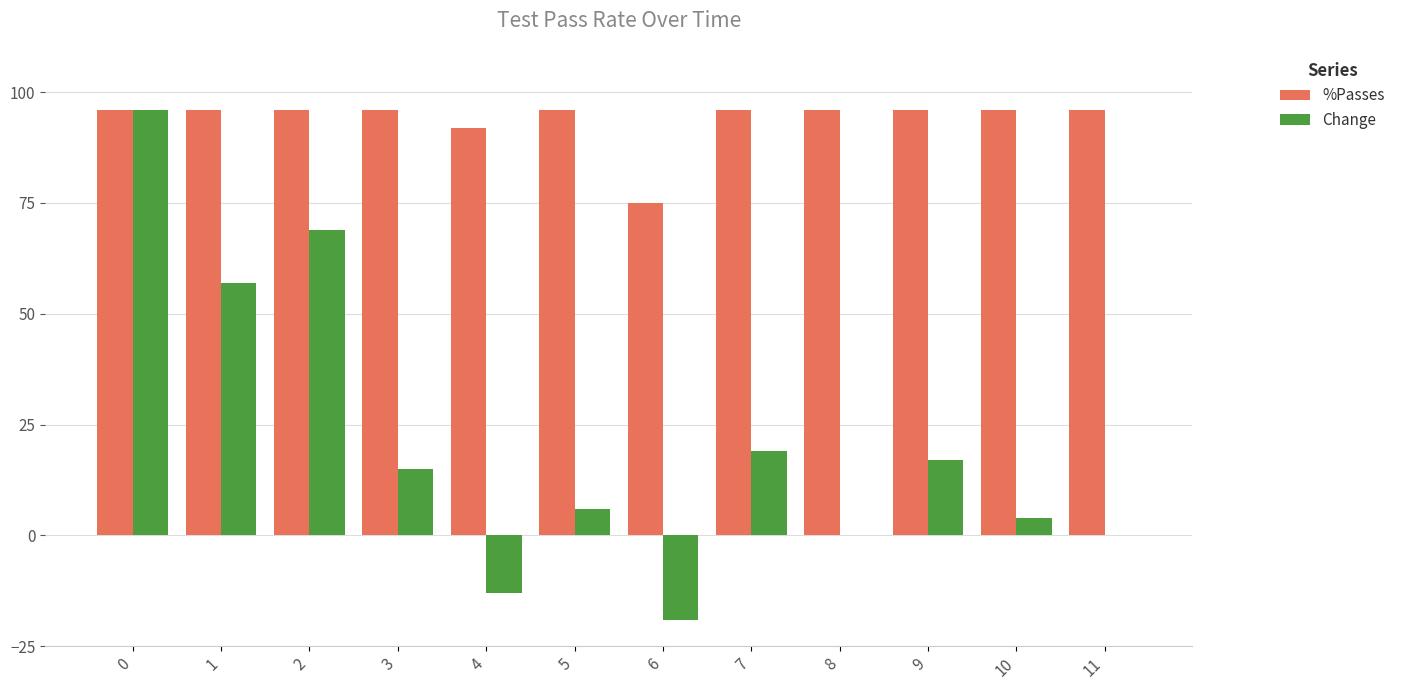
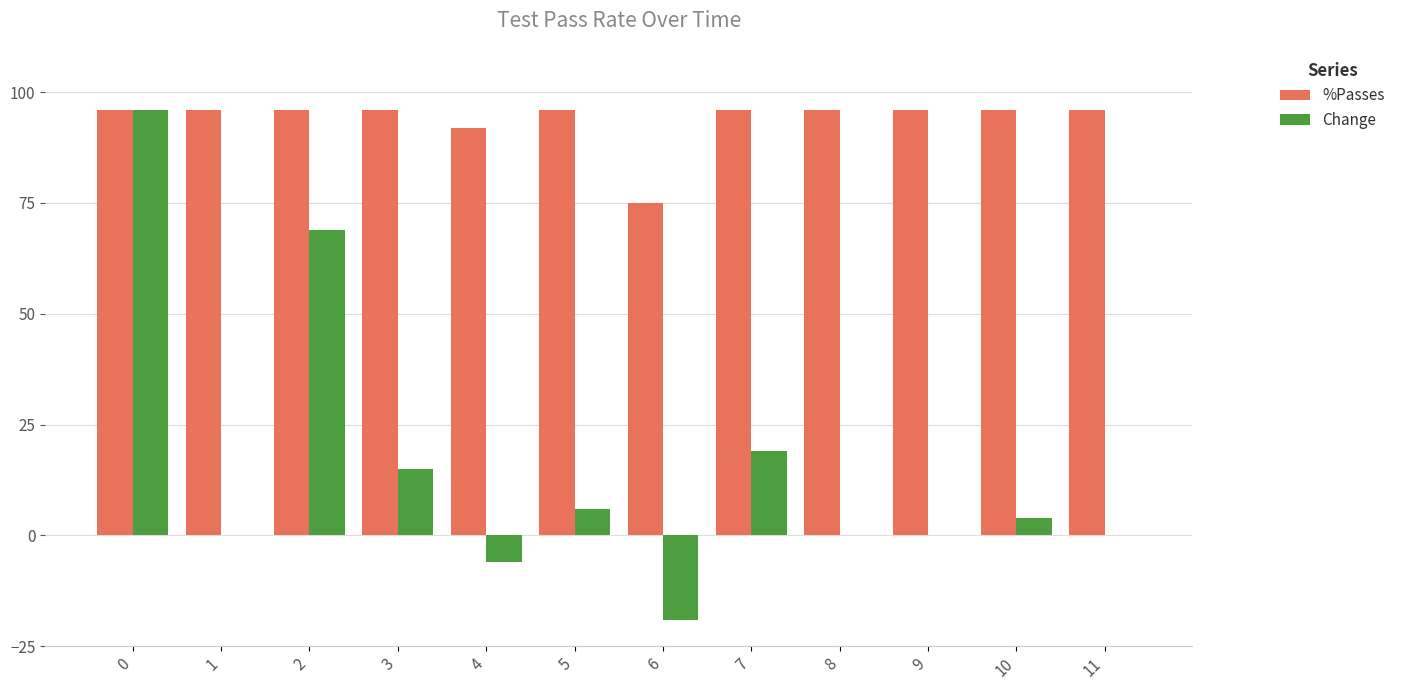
Change, 1: 57 -> 0
Change, 4: -13 -> -6
Change, 9: 17 -> 0
